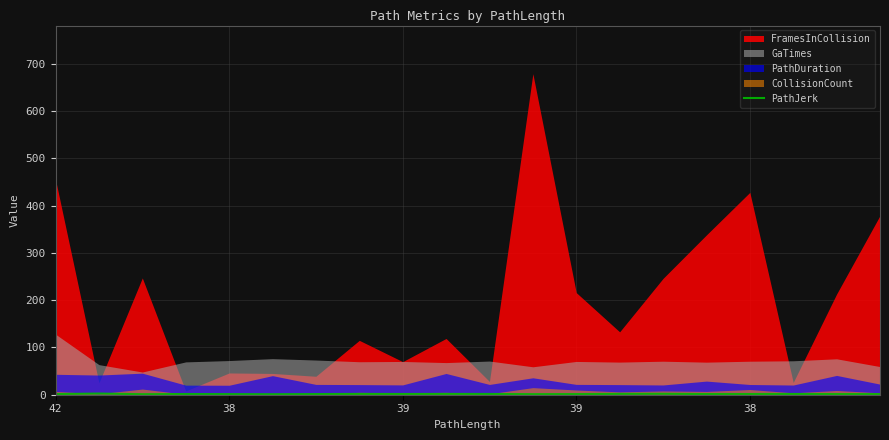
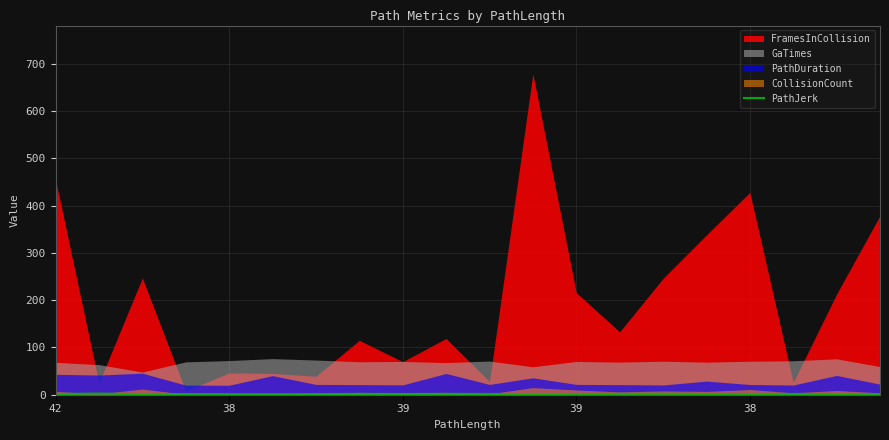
GaTimes, 42: 130 -> 70
